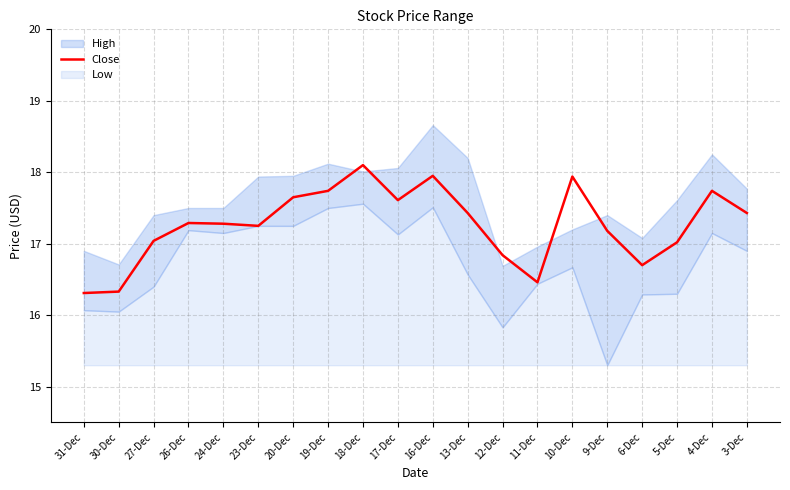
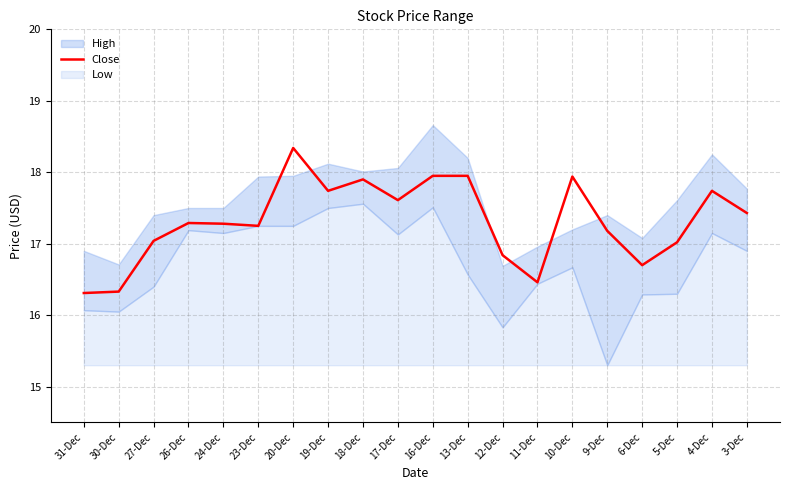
Close, 20-Dec: 17.7 -> 18.3
Close, 18-Dec: 18.1 -> 17.9
Close, 13-Dec: 17.4 -> 18.0
